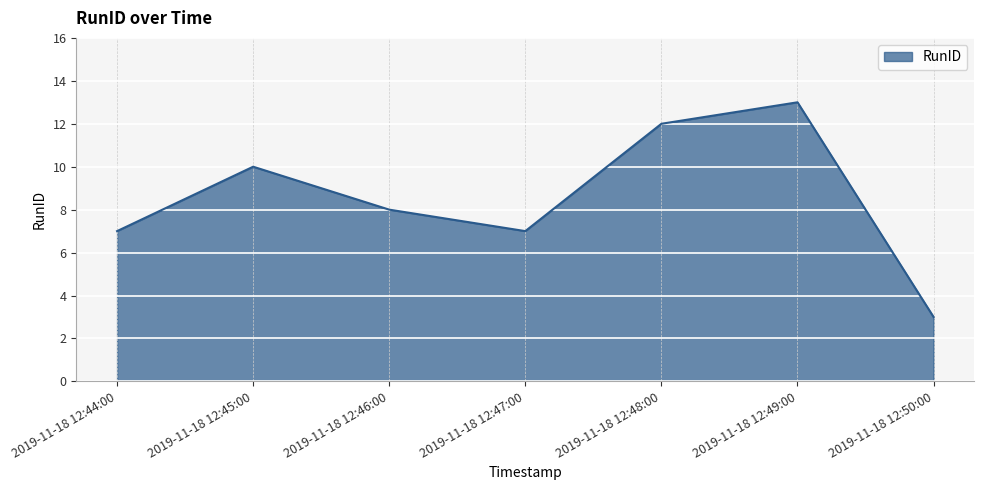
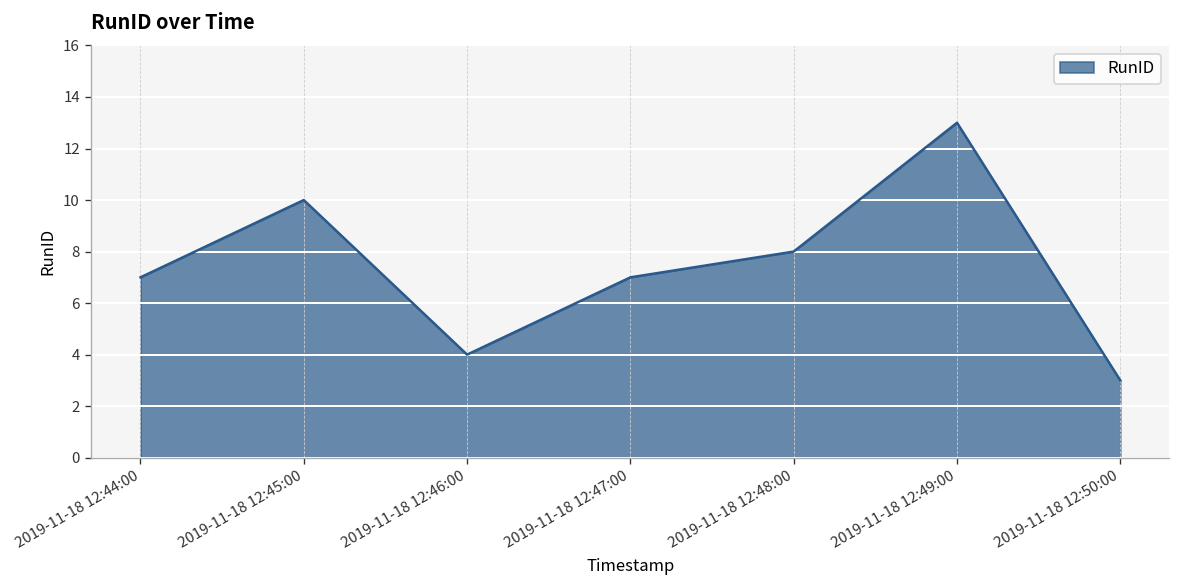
2019-11-18 12:46:00: 8 -> 4
2019-11-18 12:48:00: 12 -> 8
